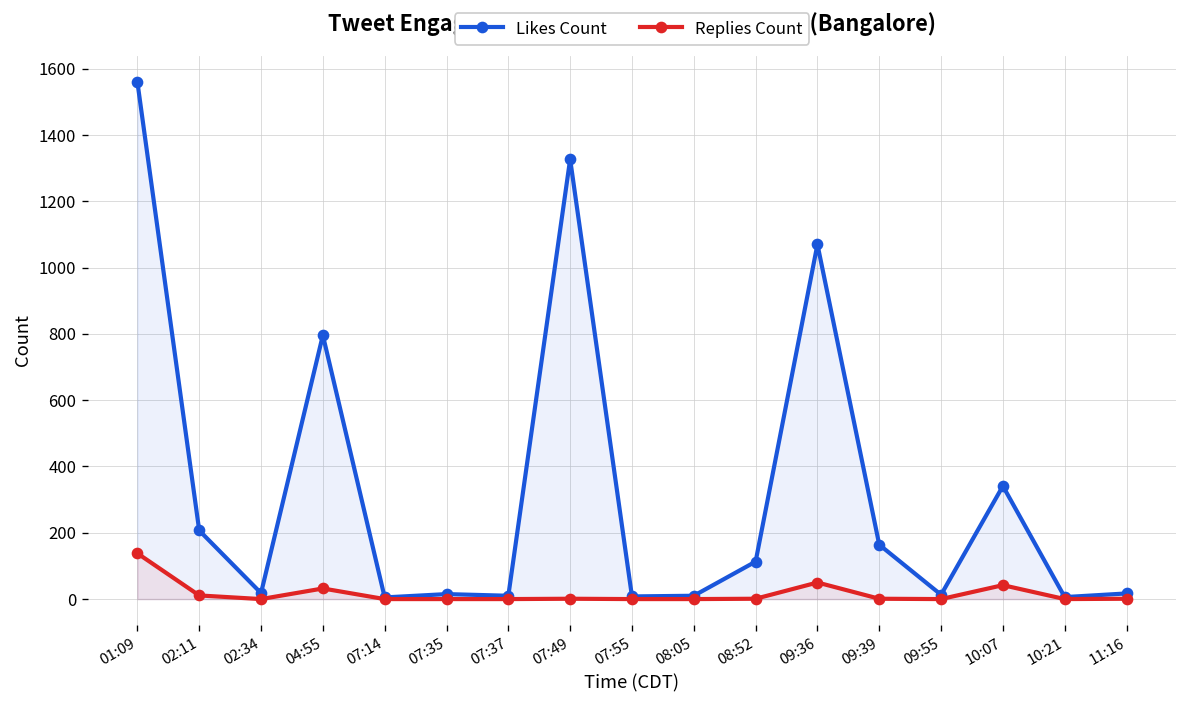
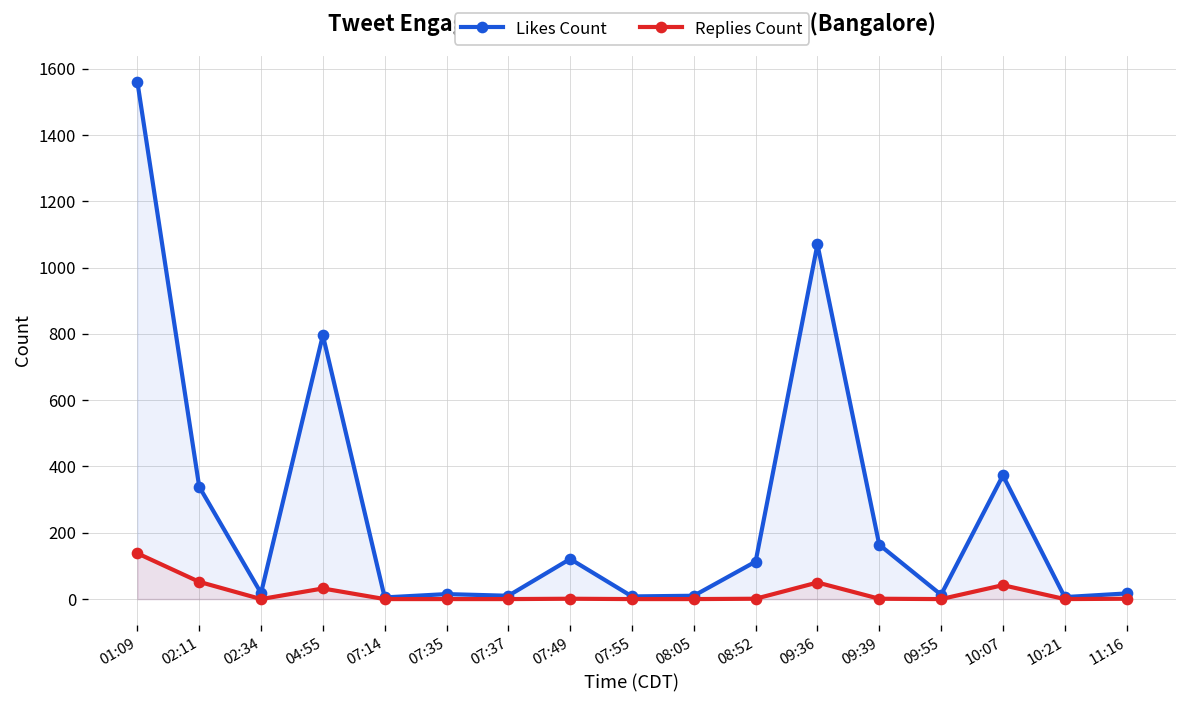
Likes Count, 02:11: 210 -> 340
Replies Count, 02:11: 10 -> 50
Likes Count, 07:49: 1330 -> 120
Likes Count, 10:07: 340 -> 370
